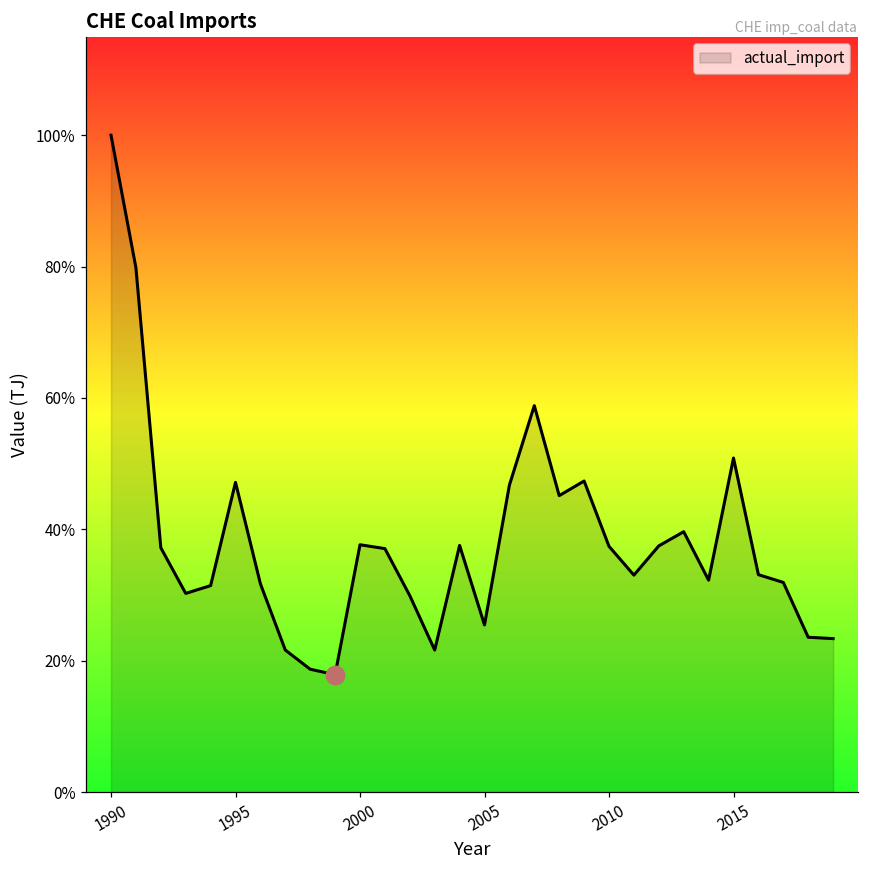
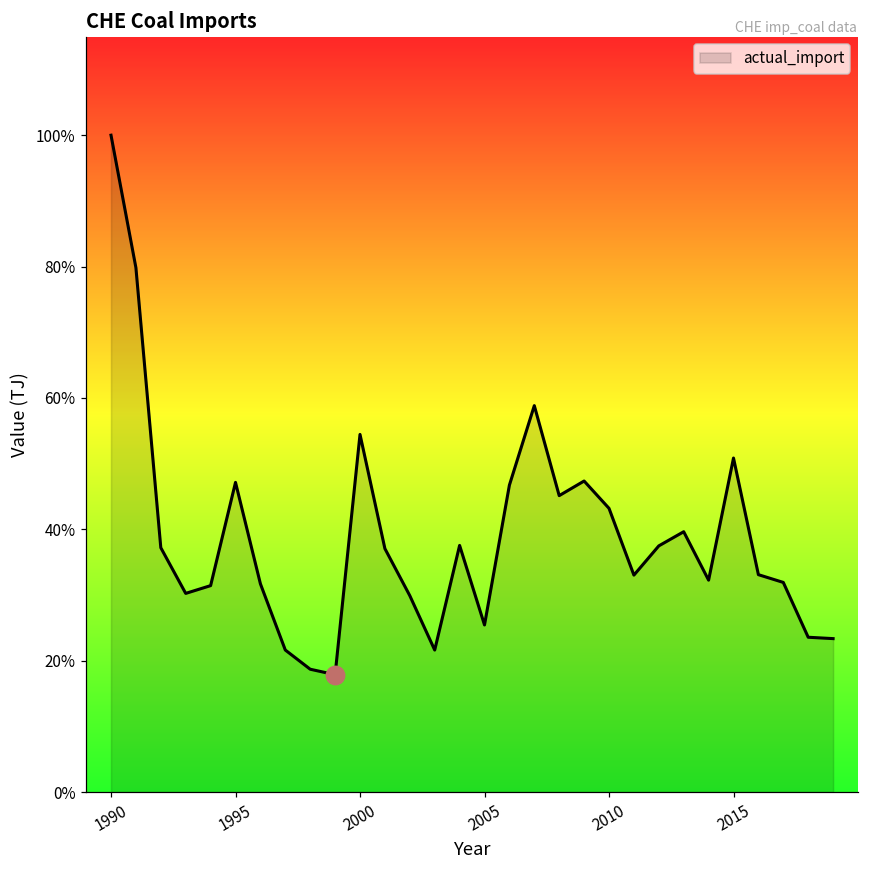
actual_import, 2000: 38% -> 54%
actual_import, 2010: 37% -> 43%
